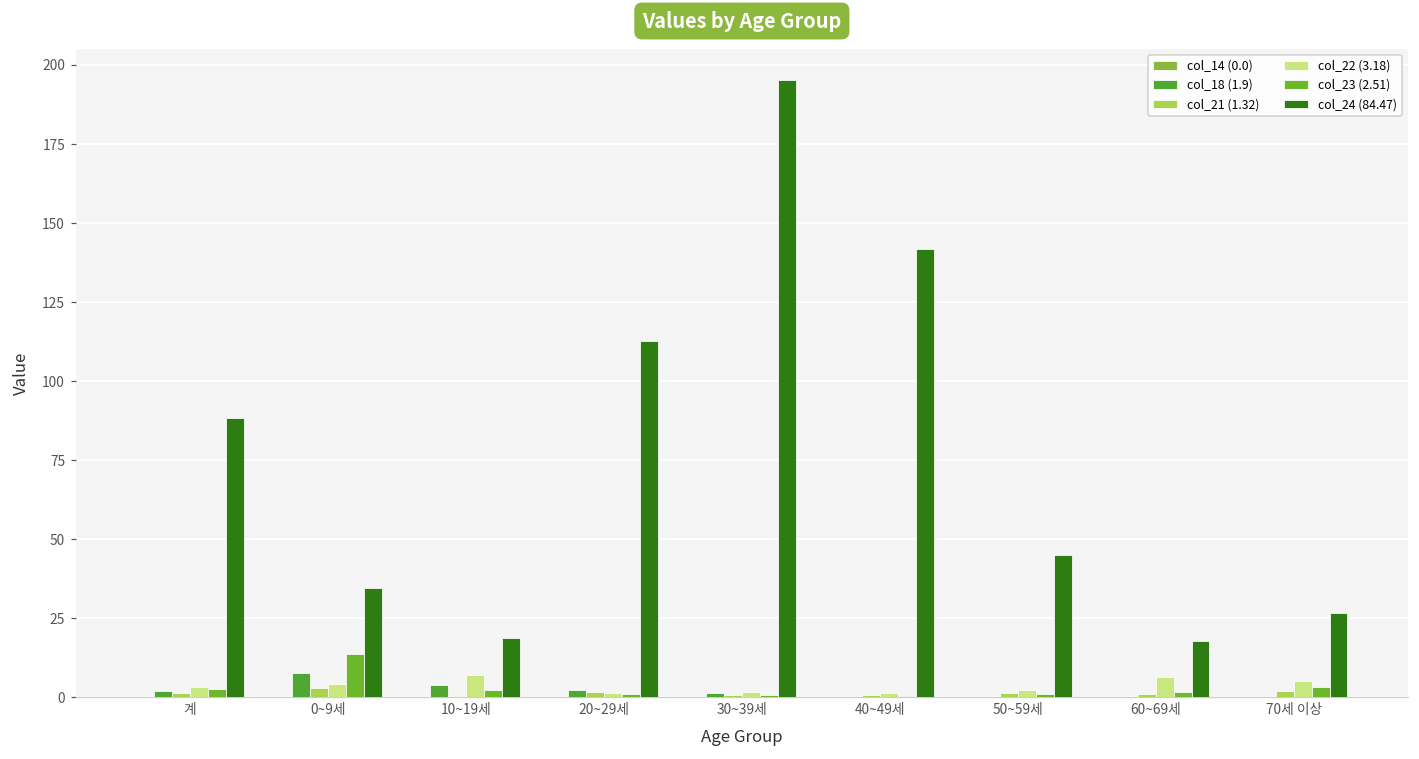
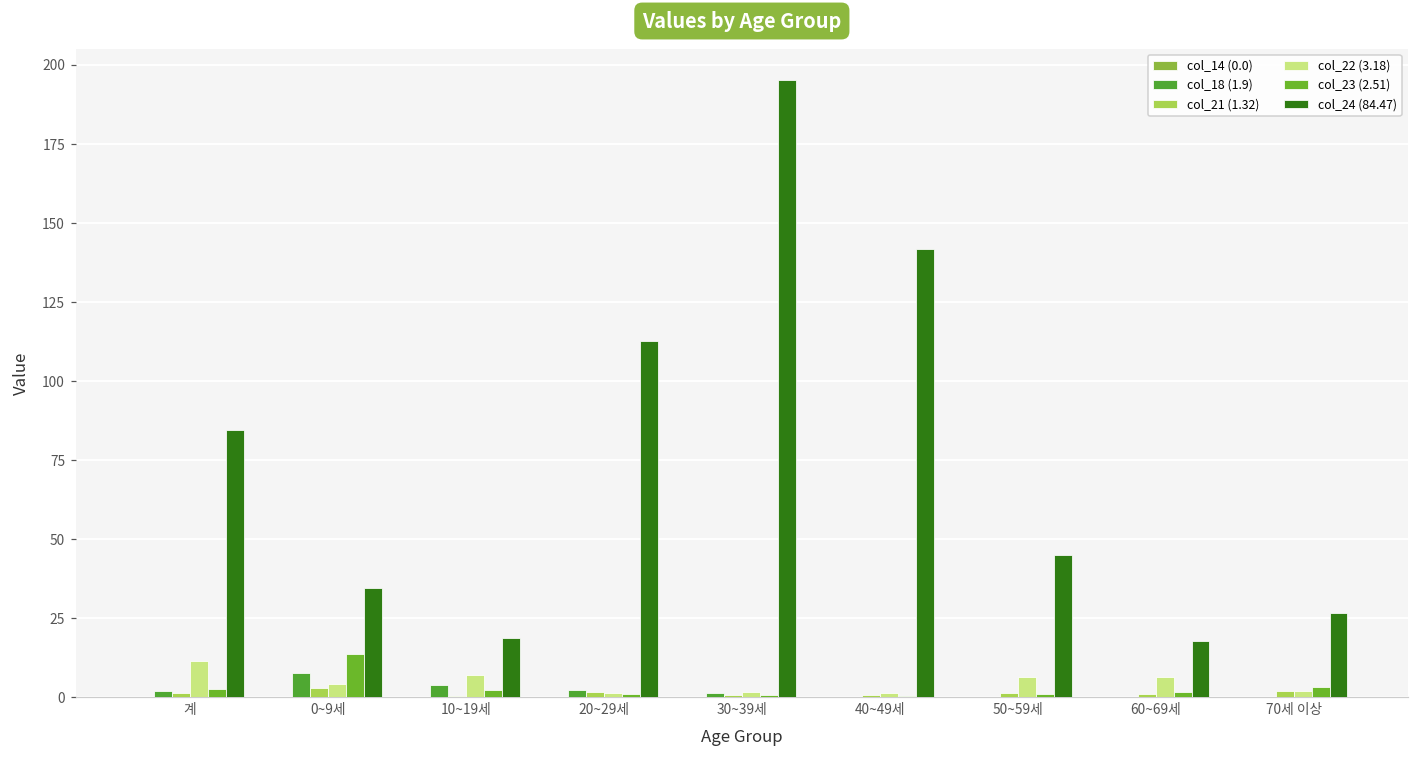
col_22 (3.18), 계: 3 -> 11
col_24 (84.47), 계: 88 -> 84
col_22 (3.18), 50~59세: 3 -> 7
col_22 (3.18), 70세 이상: 5 -> 2
